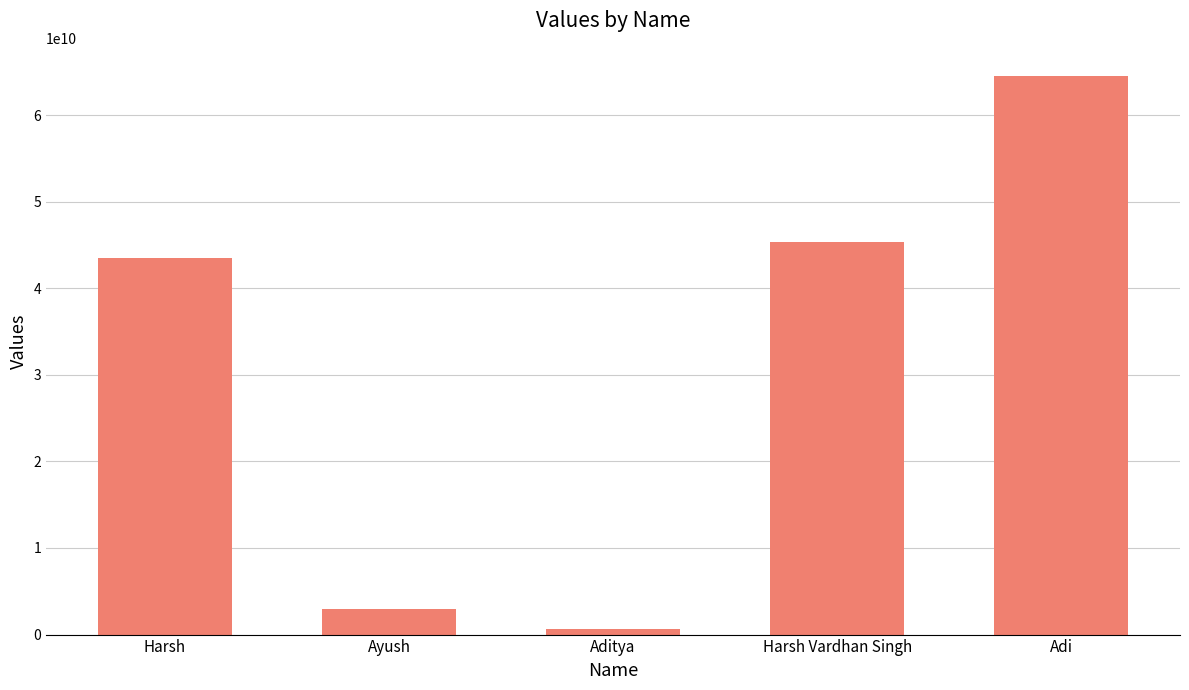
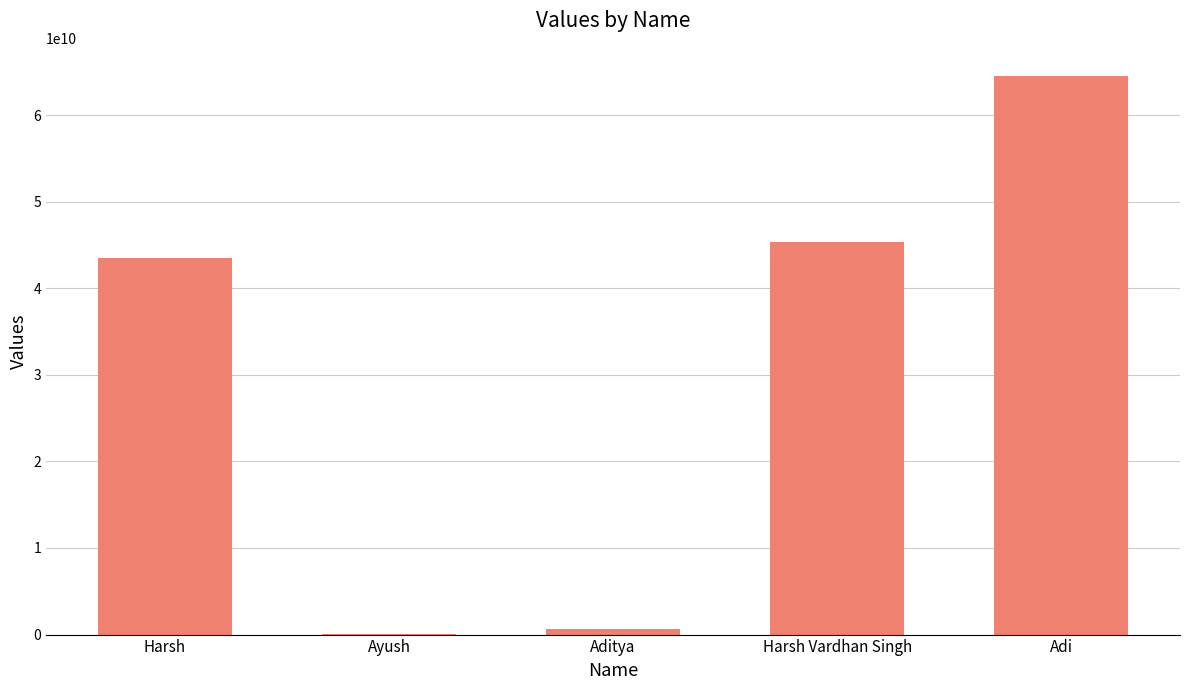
Ayush: 3000000000 -> 0
